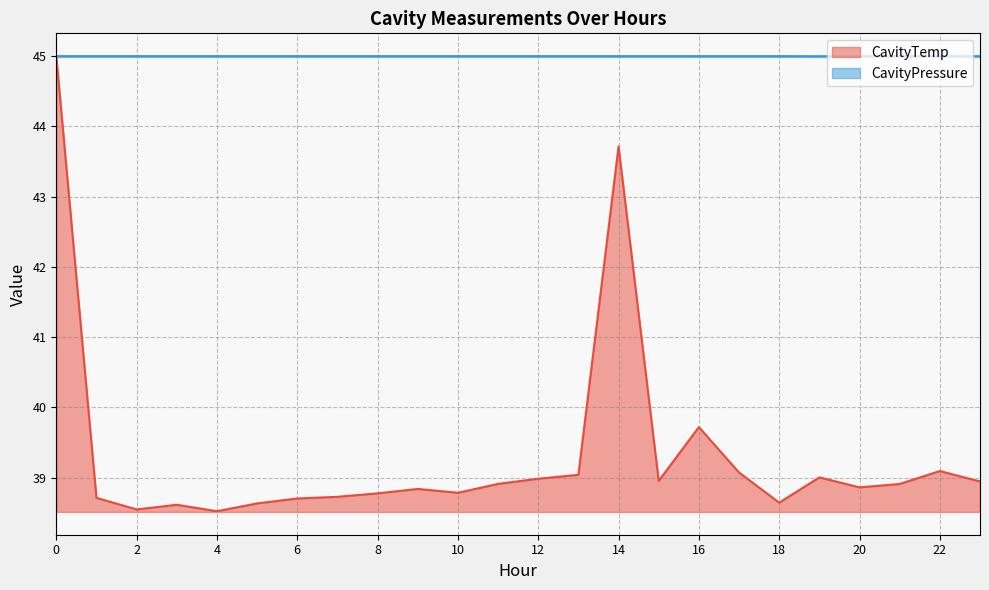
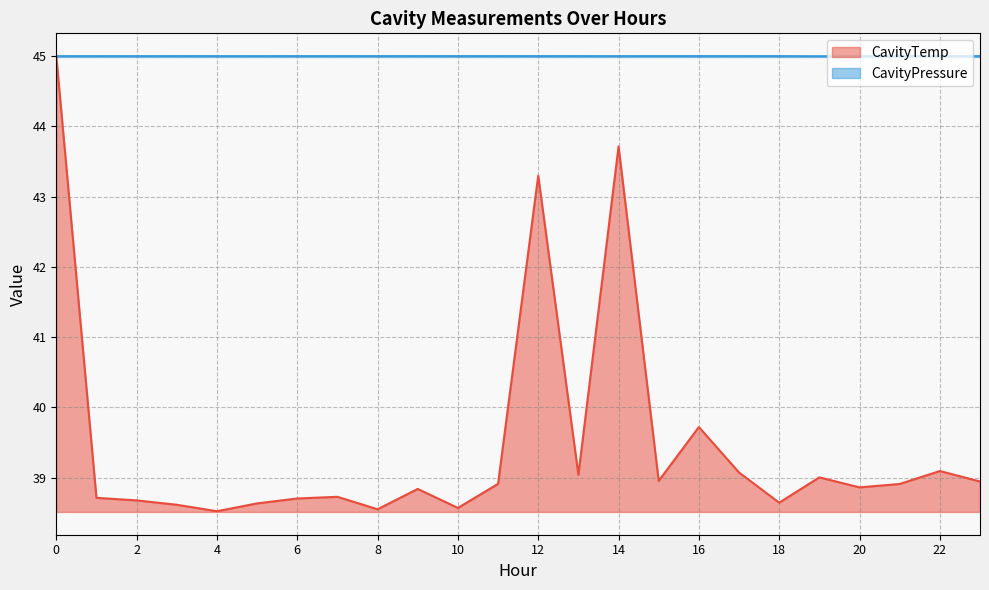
CavityTemp, 2: 38.5 -> 38.7
CavityTemp, 8: 38.8 -> 38.5
CavityTemp, 10: 38.8 -> 38.6
CavityTemp, 12: 39.0 -> 43.3
